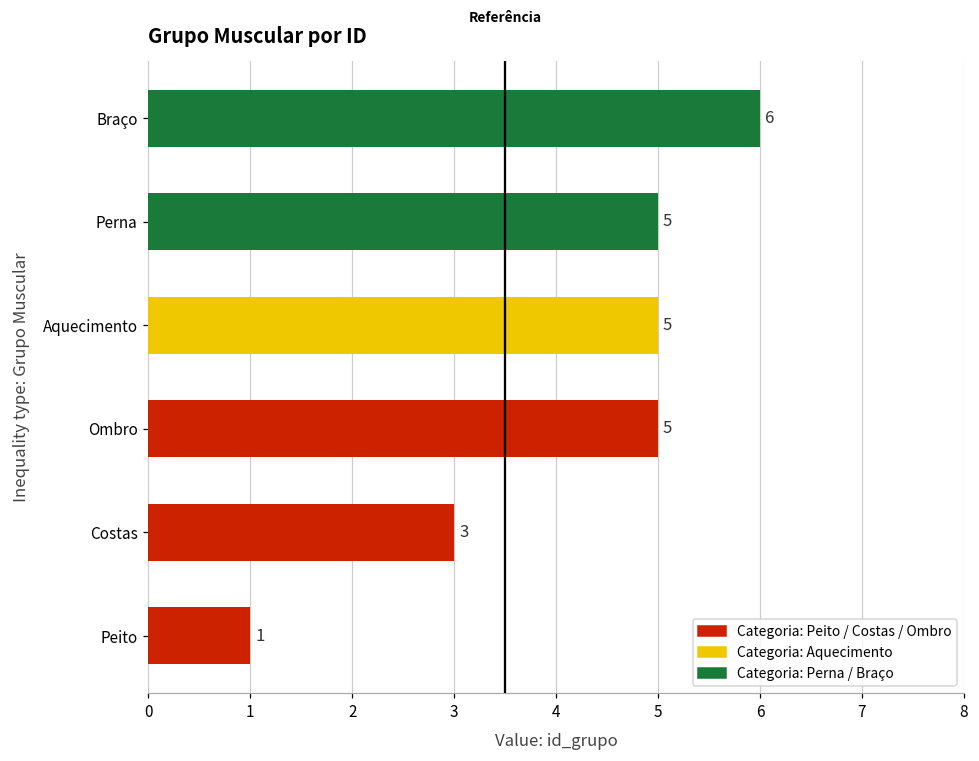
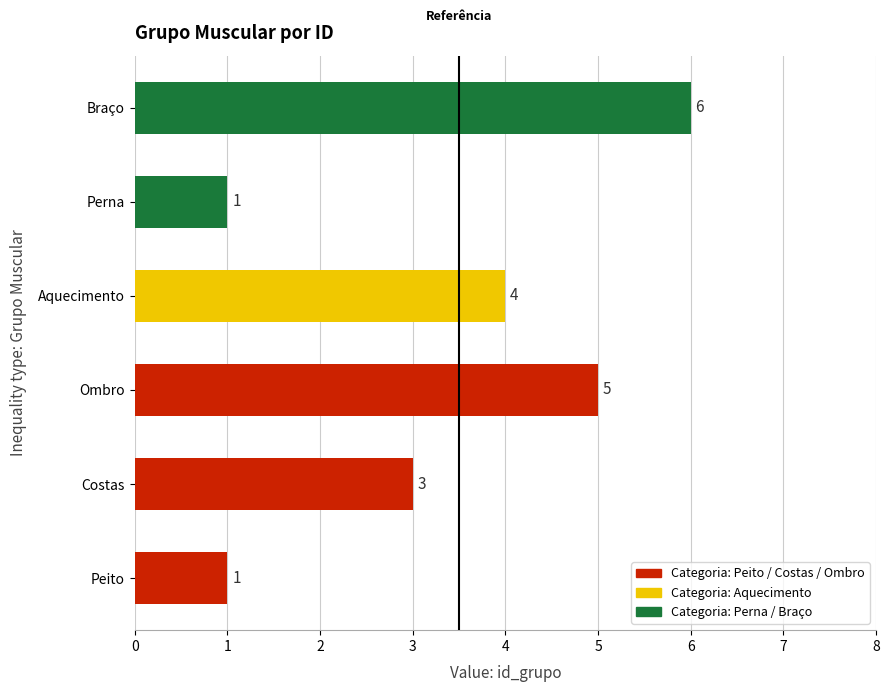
Perna: 5 -> 1
Aquecimento: 5 -> 4
